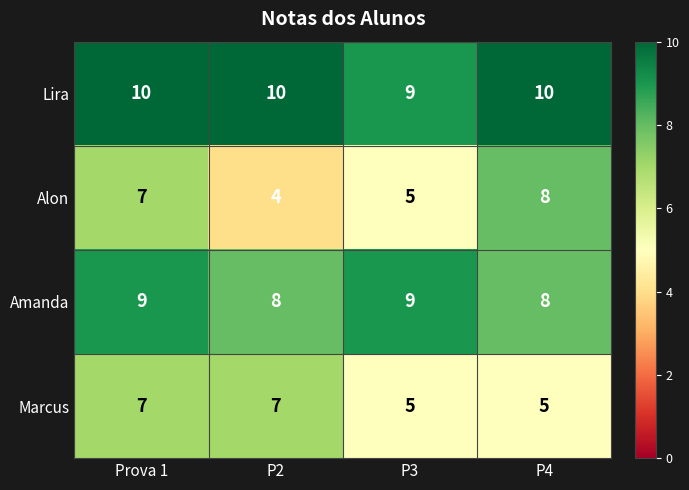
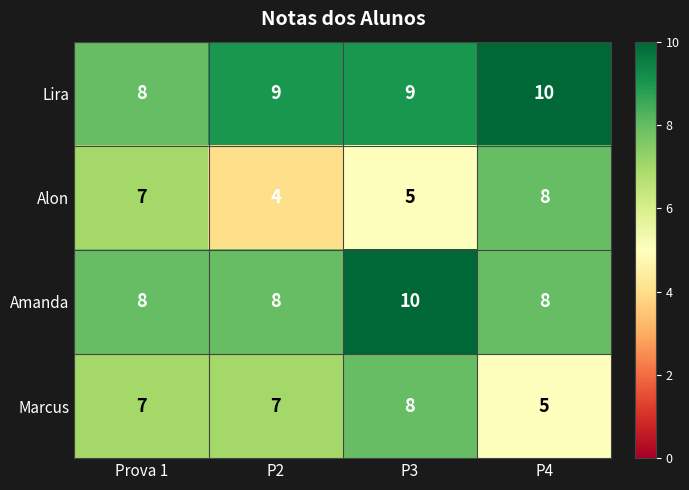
Lira, Prova 1: 10 -> 8
Lira, P2: 10 -> 9
Amanda, Prova 1: 9 -> 8
Amanda, P3: 9 -> 10
Marcus, P3: 5 -> 8
